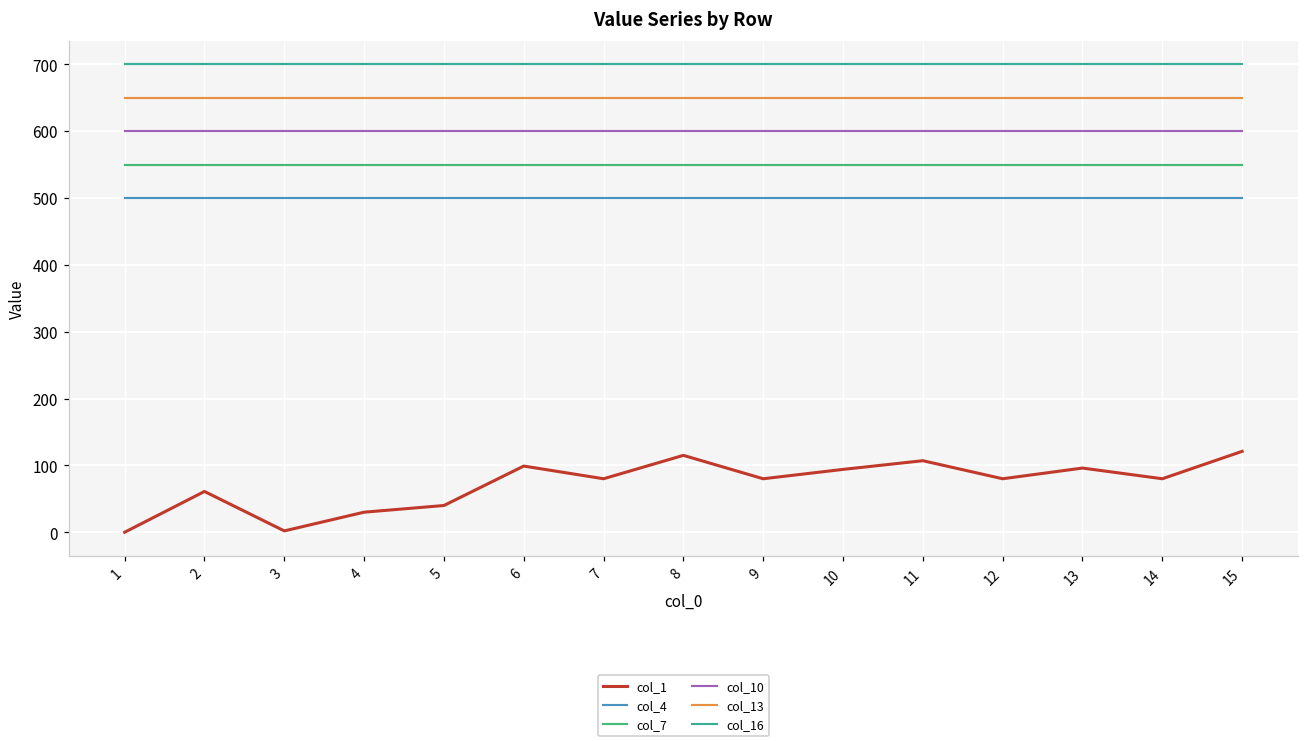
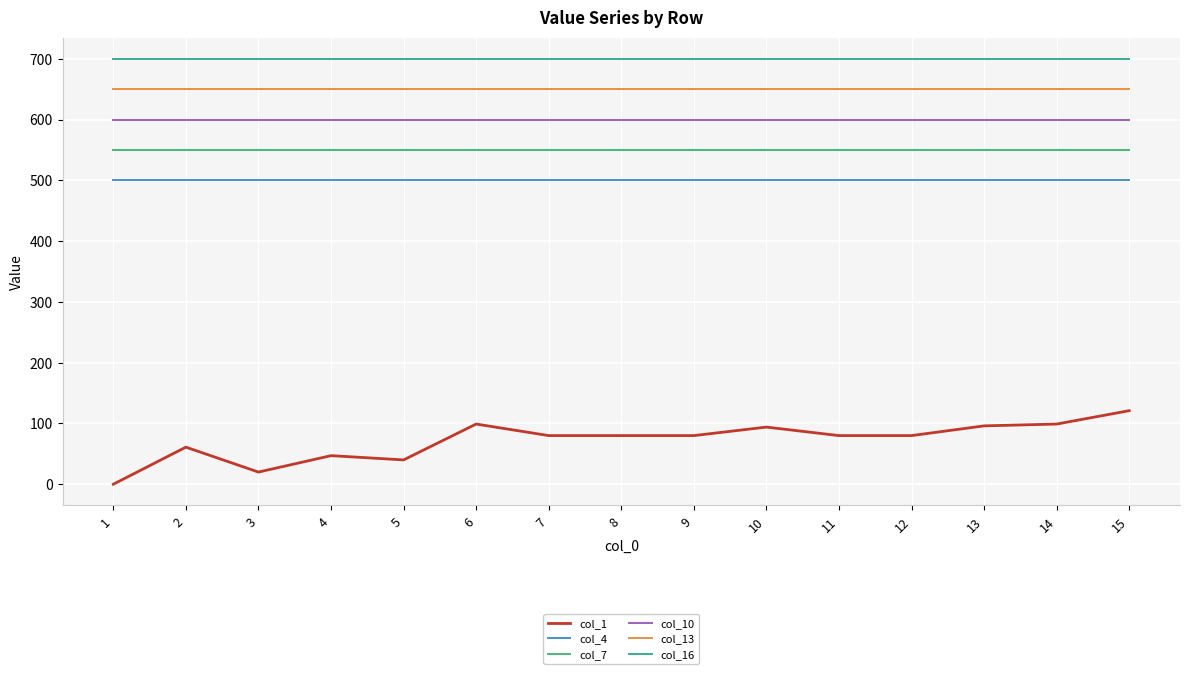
col_1, 3: 0 -> 20
col_1, 4: 30 -> 50
col_1, 8: 120 -> 80
col_1, 11: 110 -> 80
col_1, 14: 80 -> 100
